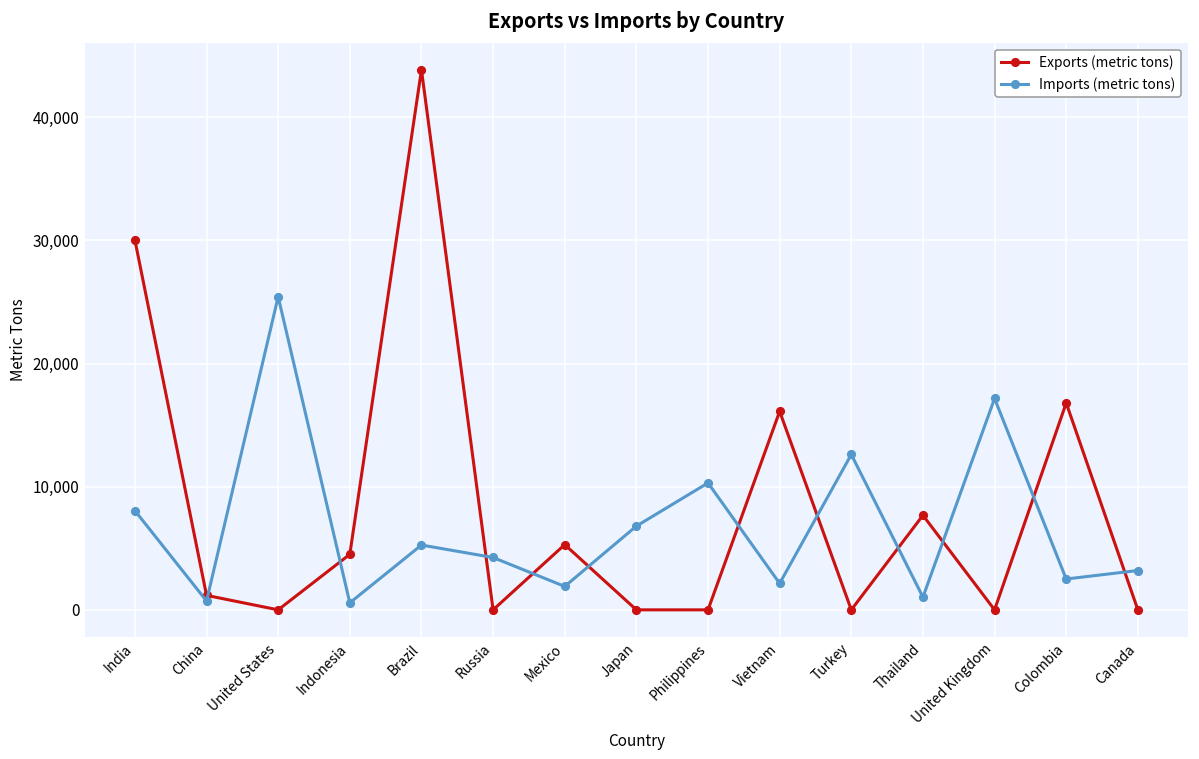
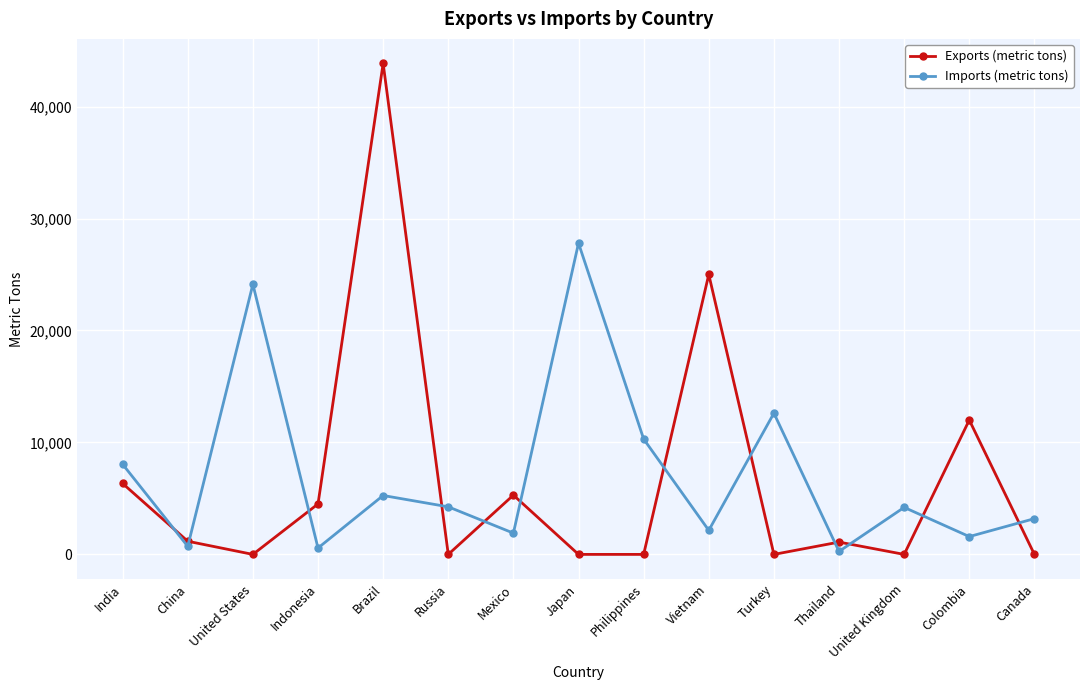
Exports (metric tons), India: 30,000 -> 6,300
Imports (metric tons), United States: 25,400 -> 24,100
Imports (metric tons), Japan: 6,800 -> 27,800
Exports (metric tons), Vietnam: 16,100 -> 25,000
Exports (metric tons), Thailand: 7,700 -> 1,100
Imports (metric tons), Thailand: 1,000 -> 300
Imports (metric tons), United Kingdom: 17,200 -> 4,200
Exports (metric tons), Colombia: 16,800 -> 12,000
Imports (metric tons), Colombia: 2,500 -> 1,600
